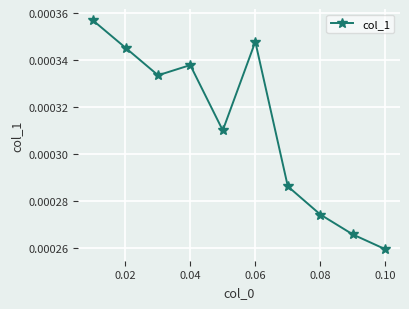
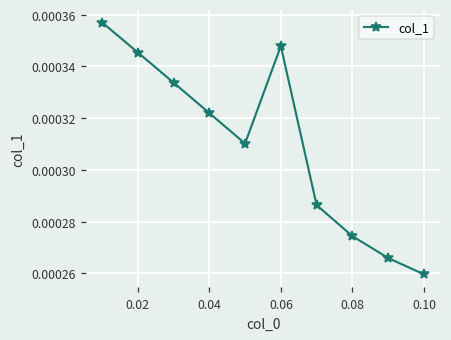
0.04: 0.000338 -> 0.000322
